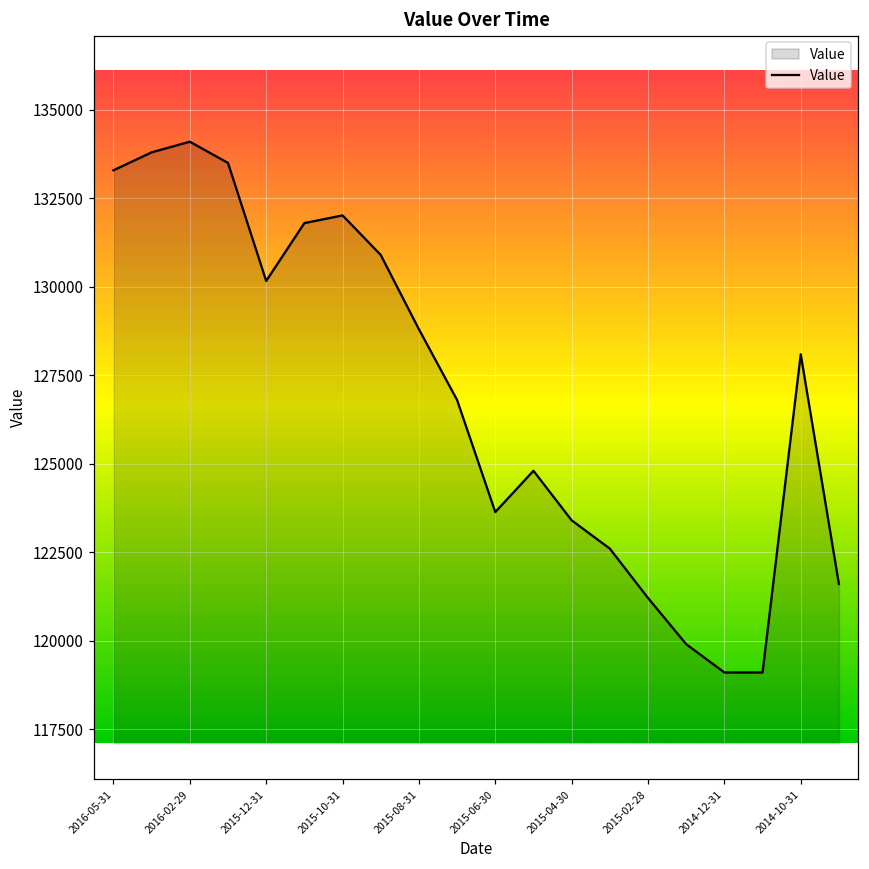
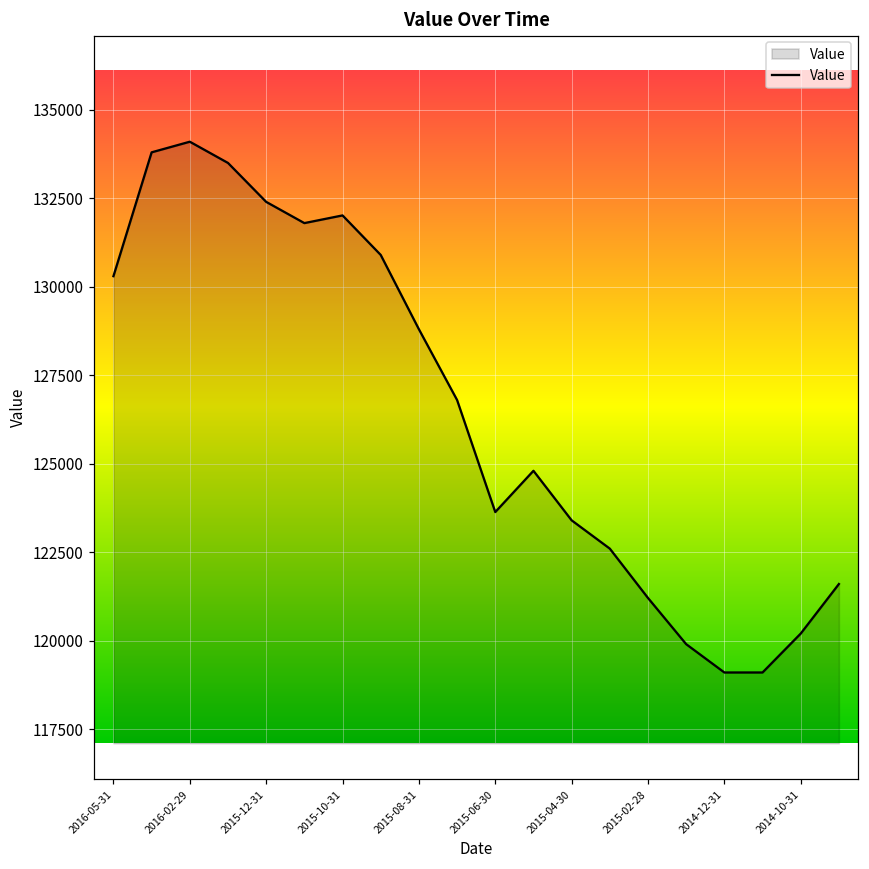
2016-05-31: 133300 -> 130300
2015-12-31: 130200 -> 132400
2014-10-31: 128100 -> 120200
